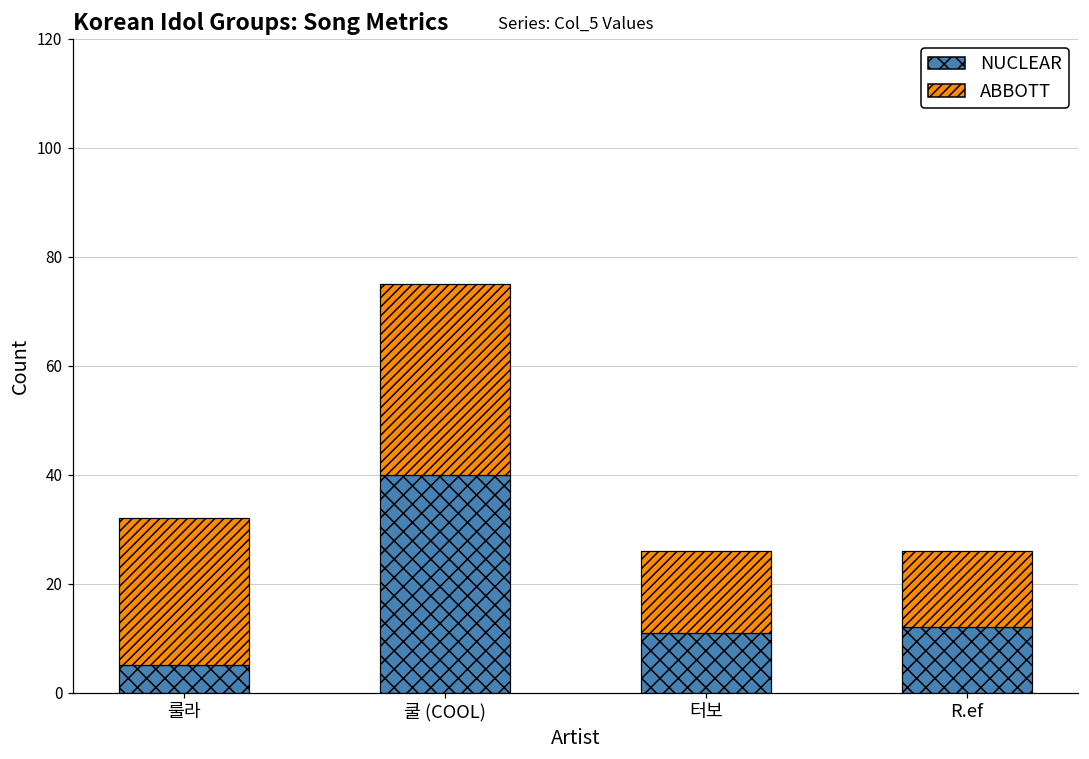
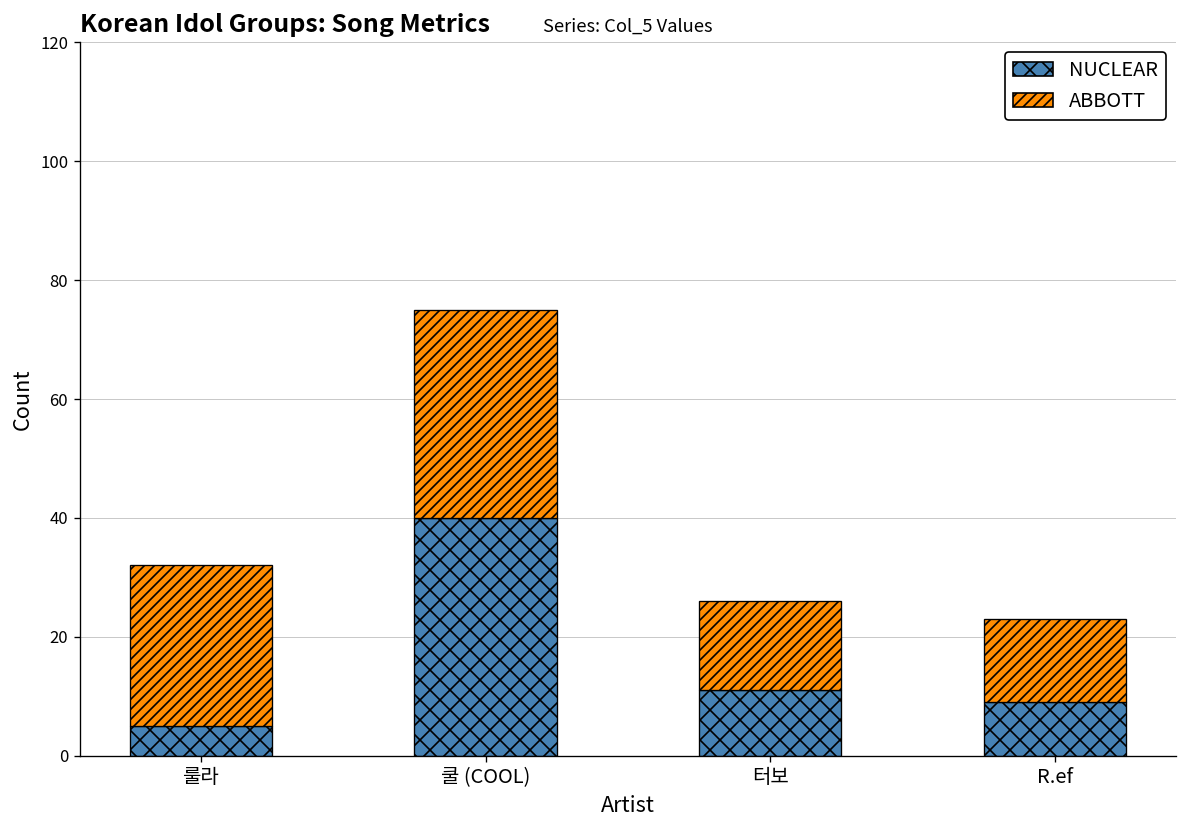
NUCLEAR, R.ef: 12 -> 9
